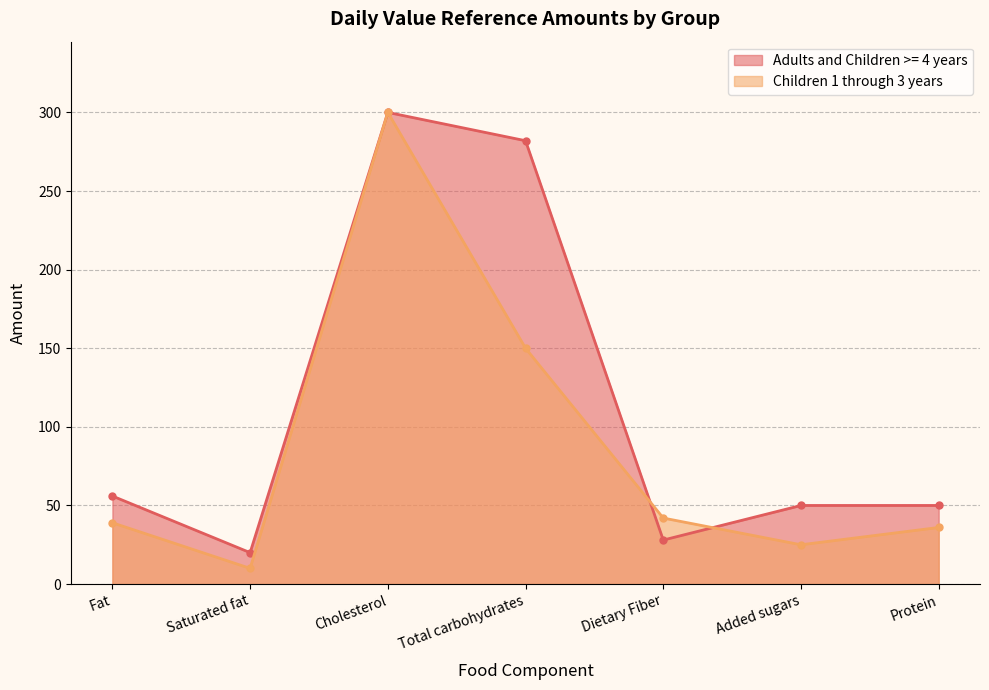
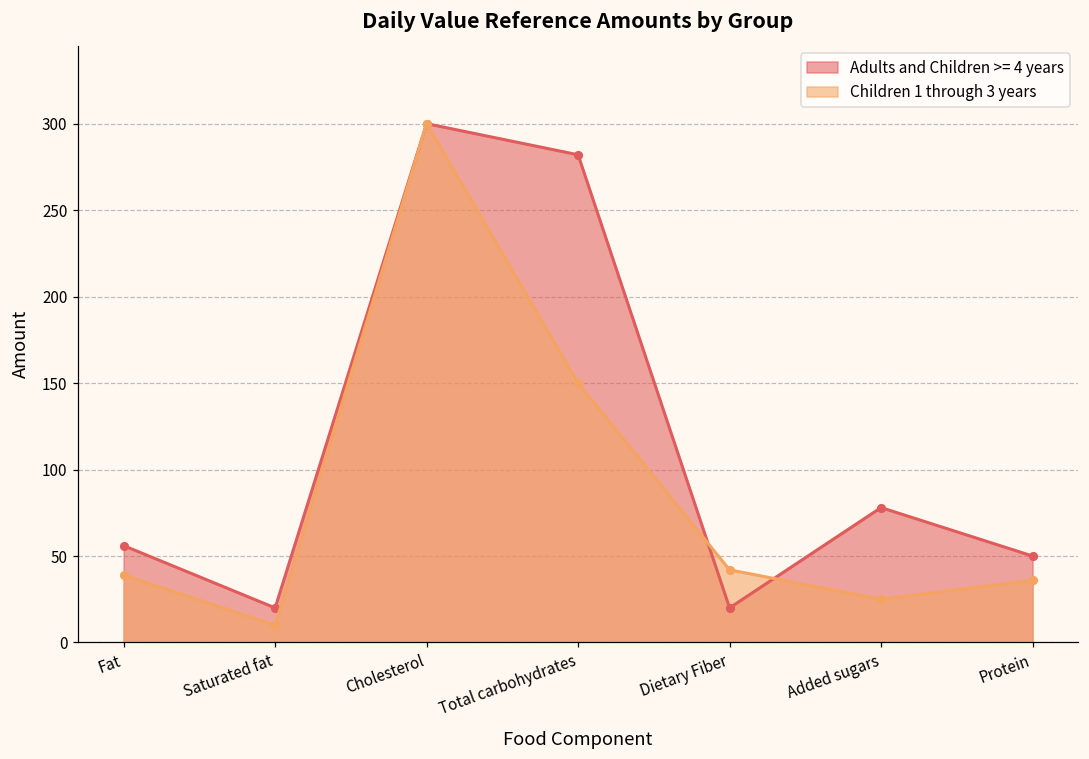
Adults and Children >= 4 years, Dietary Fiber: 28 -> 20
Adults and Children >= 4 years, Added sugars: 50 -> 78
